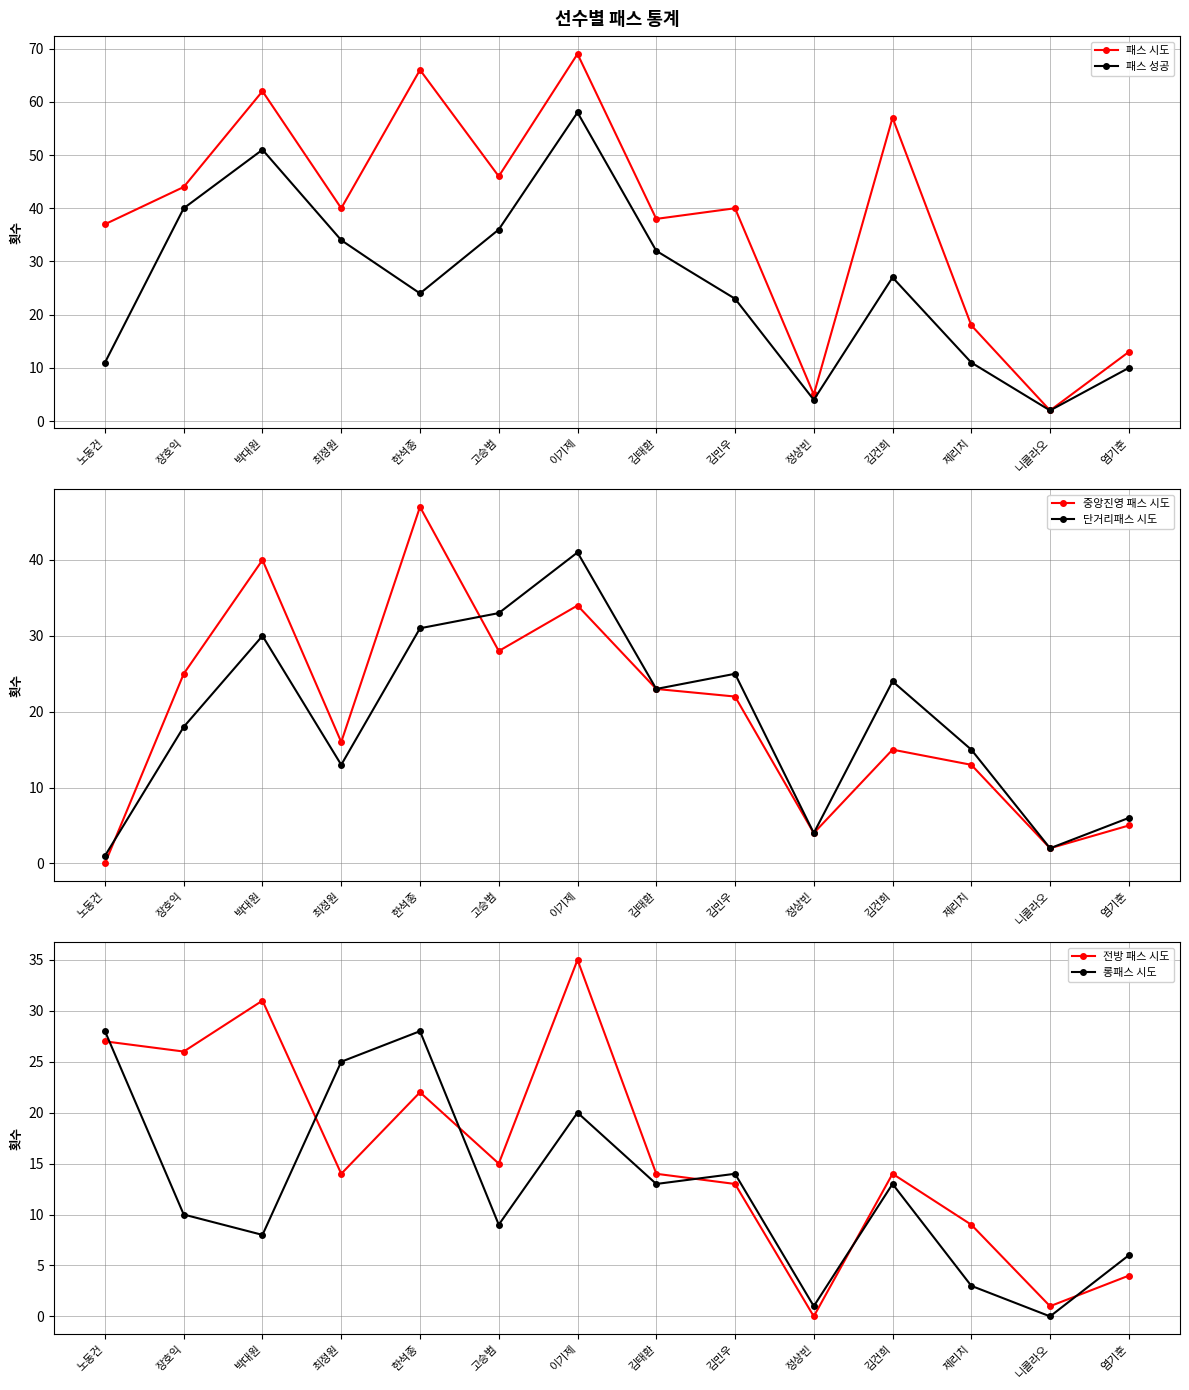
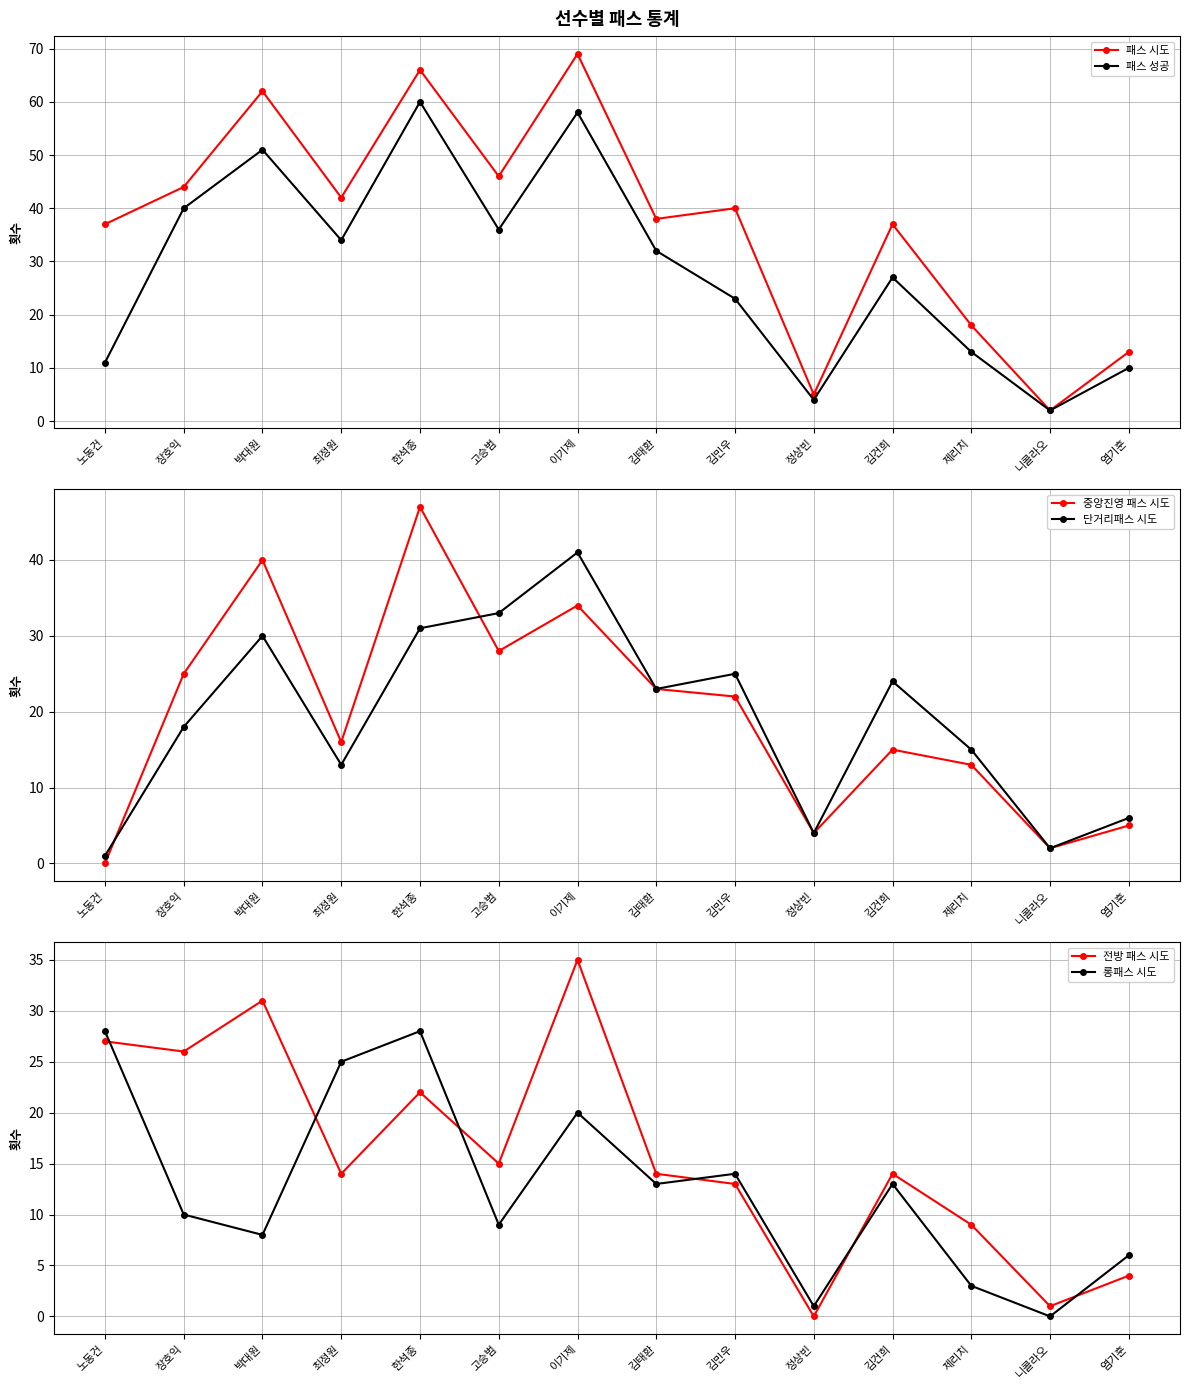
선수별 패스 통계, 패스 시도, 최정원: 40 -> 42
선수별 패스 통계, 패스 성공, 한석종: 24 -> 60
선수별 패스 통계, 패스 시도, 김건희: 57 -> 37
선수별 패스 통계, 패스 성공, 제리치: 11 -> 13
